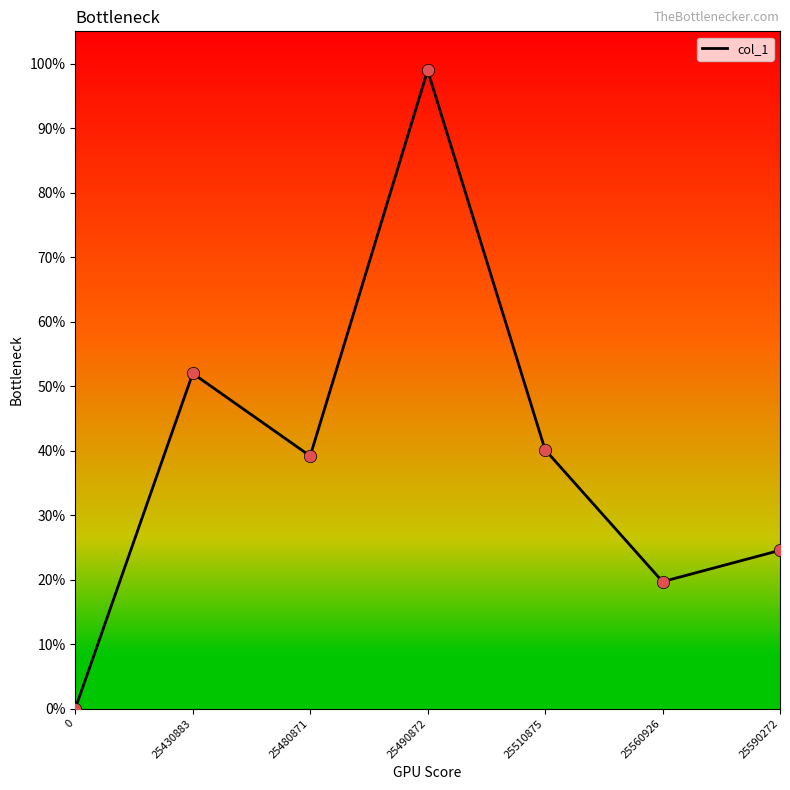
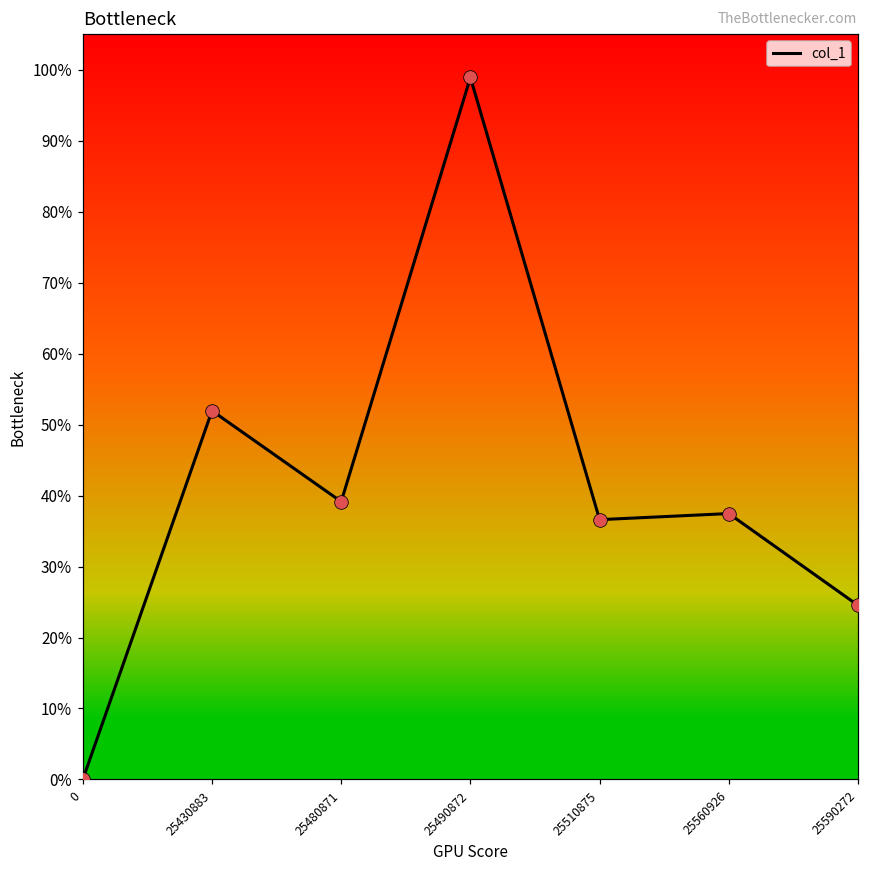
25510875: 40% -> 37%
25560926: 20% -> 37%
